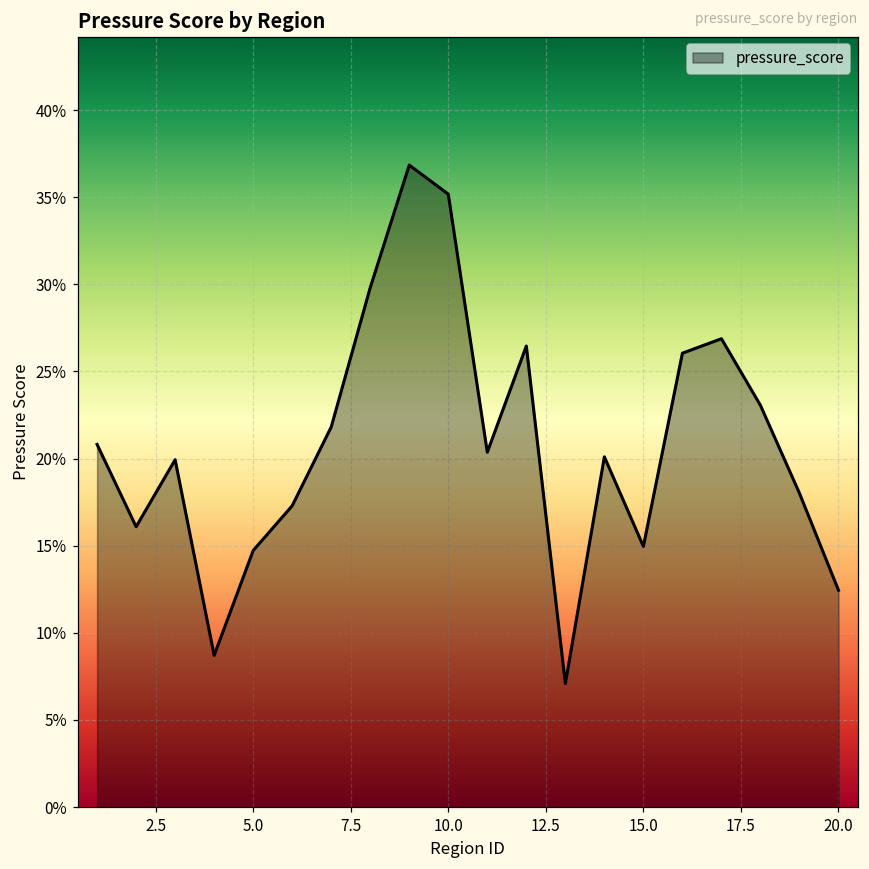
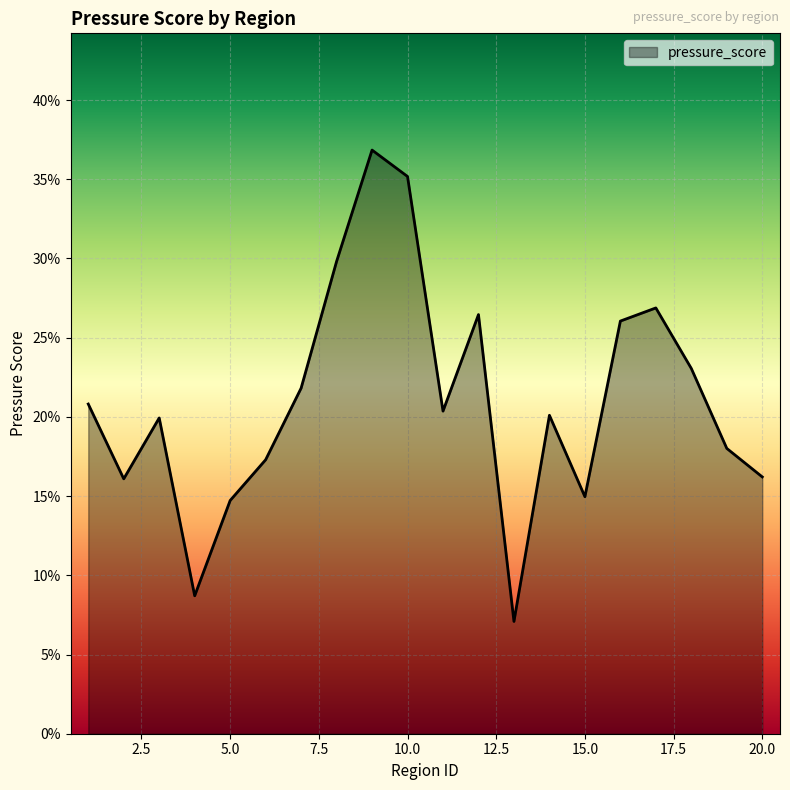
20.0: 12.4% -> 16.2%
